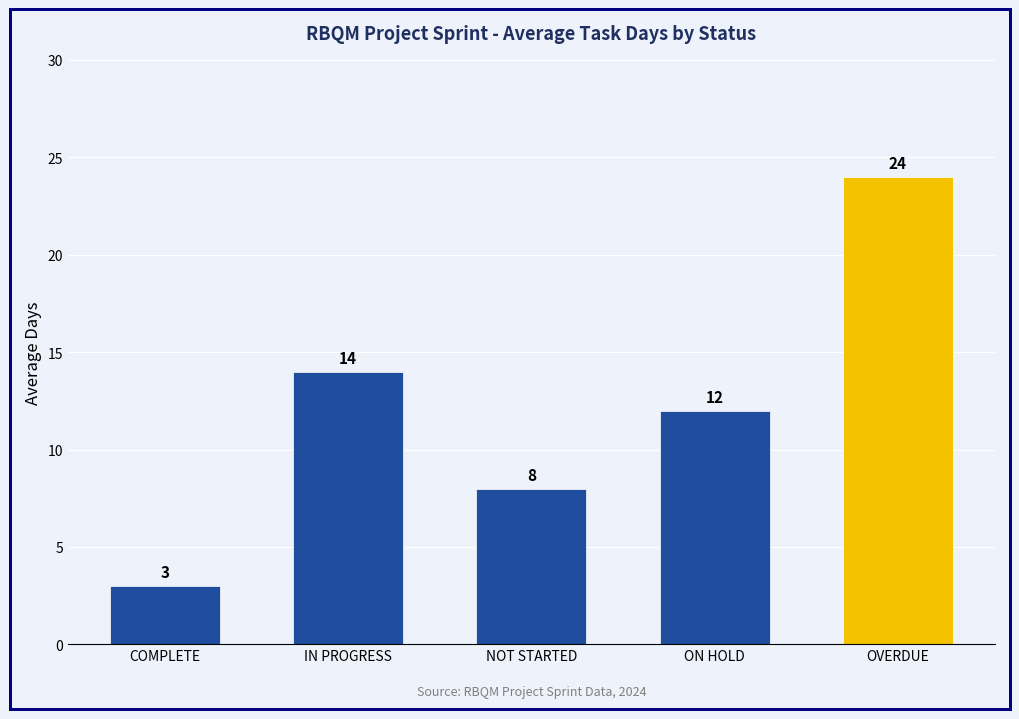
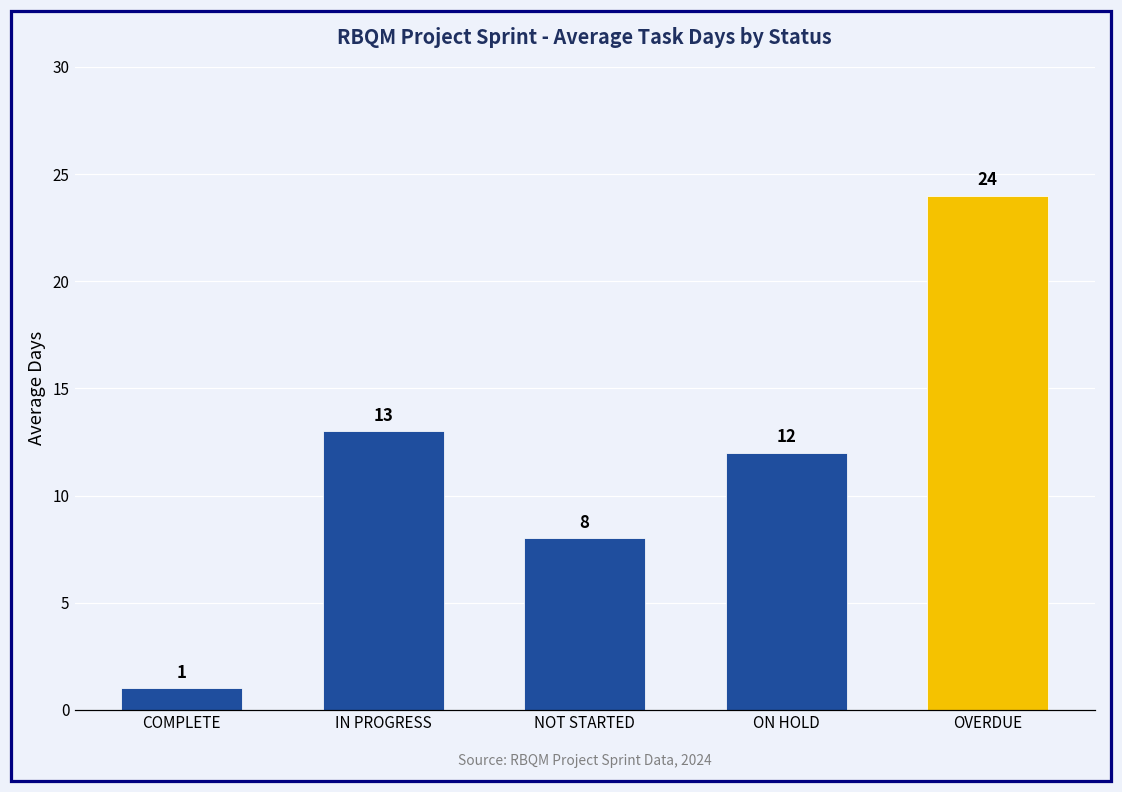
COMPLETE: 3 -> 1
IN PROGRESS: 14 -> 13
